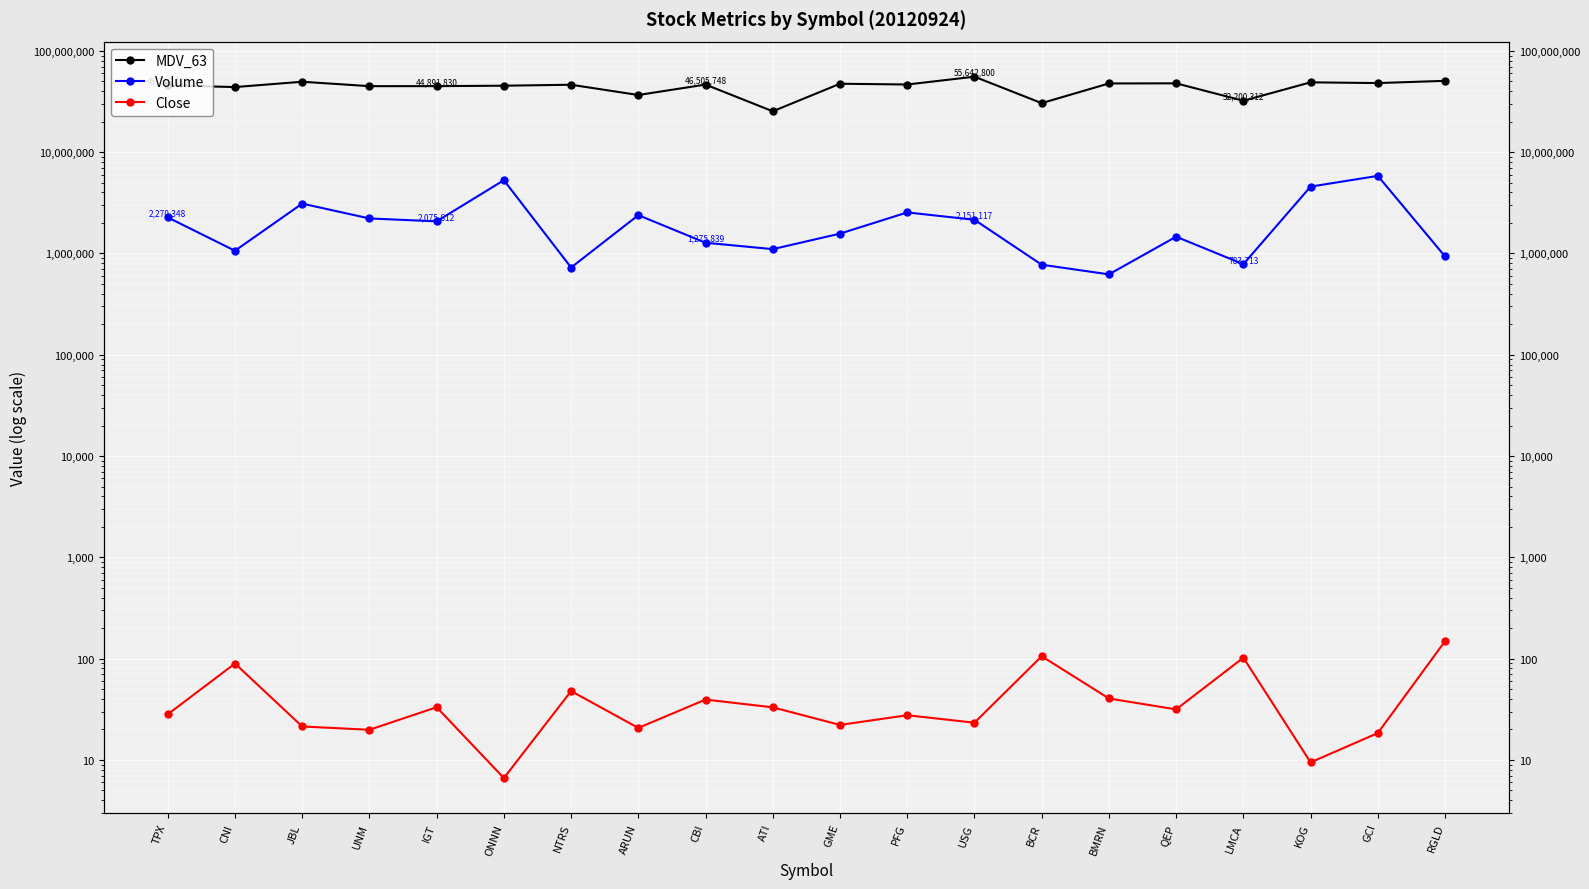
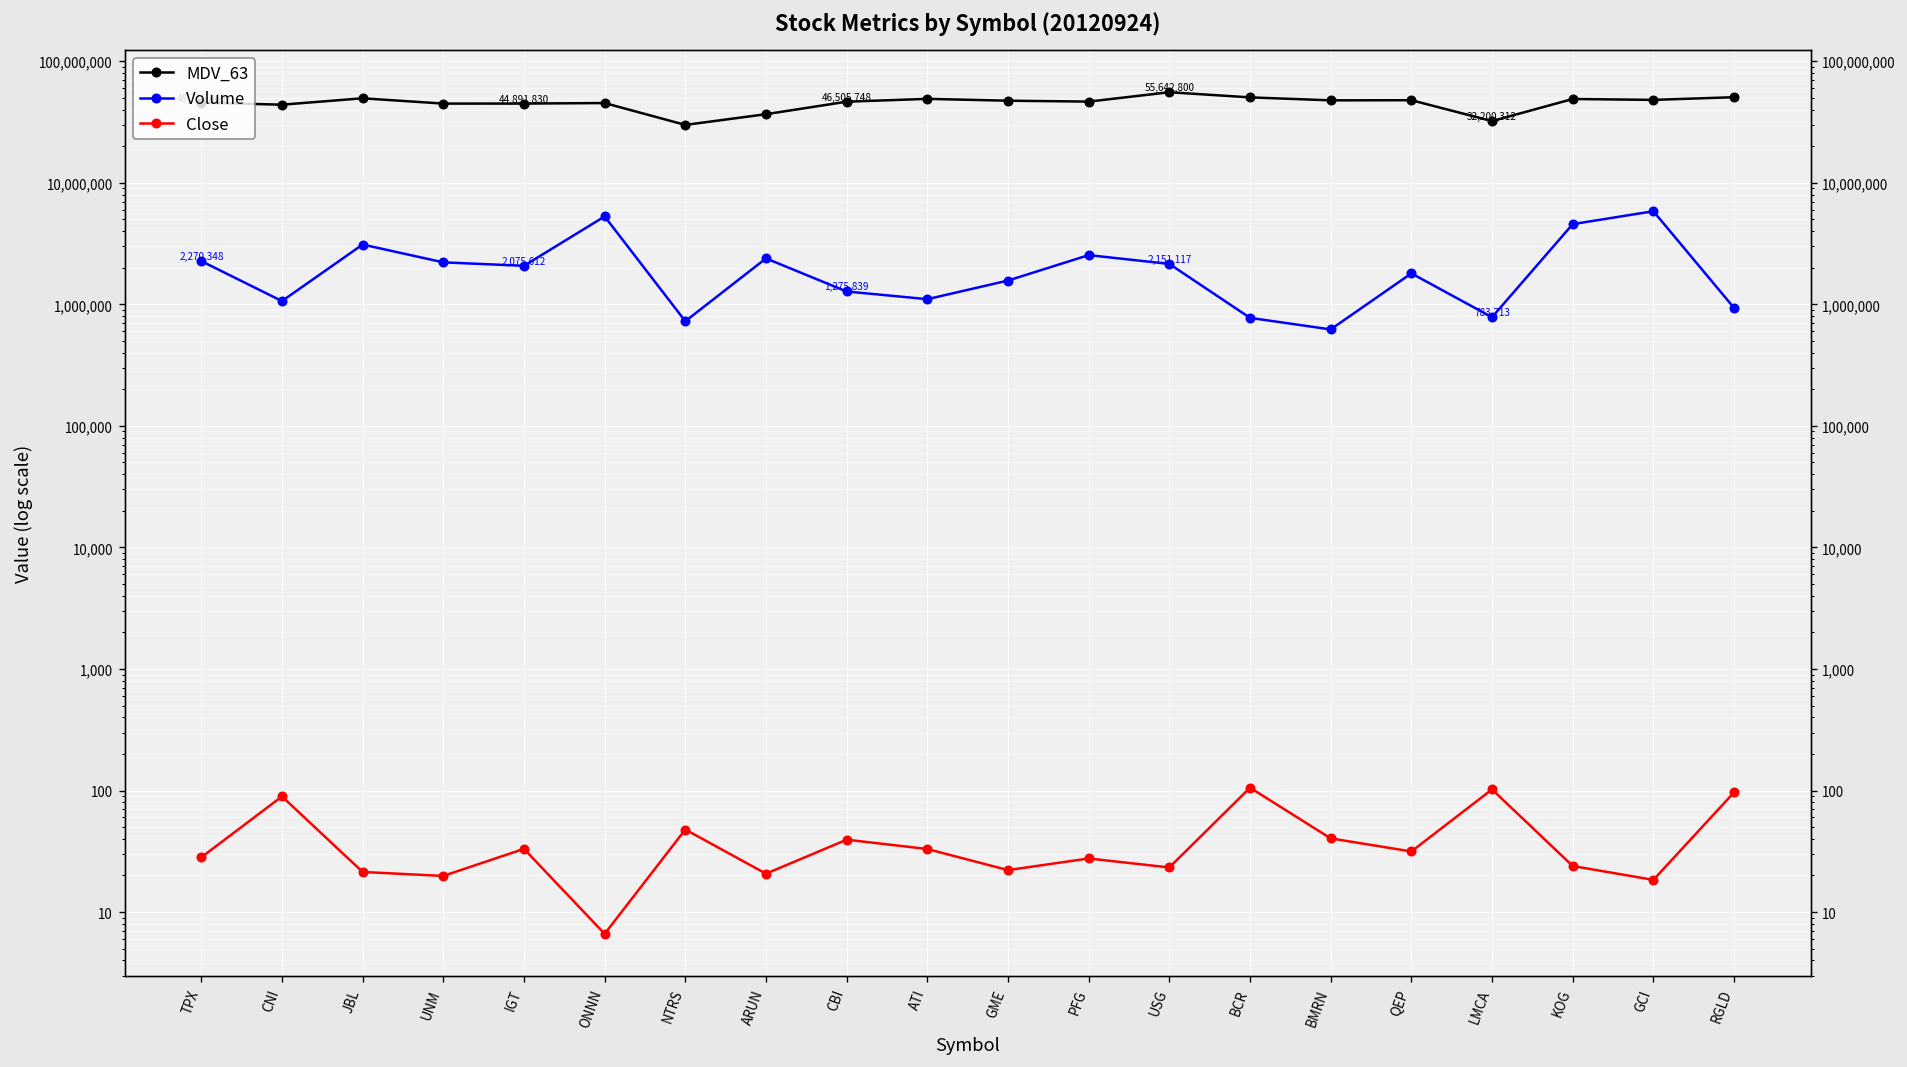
MDV_63, NTRS: 50,000,000 -> 30,000,000
MDV_63, ATI: 25,000,000 -> 50,000,000
MDV_63, BCR: 30,000,000 -> 50,000,000
Volume, QEP: 1,500,000 -> 1,800,000
Close, KOG: 9 -> 24
Close, RGLD: 150 -> 100
